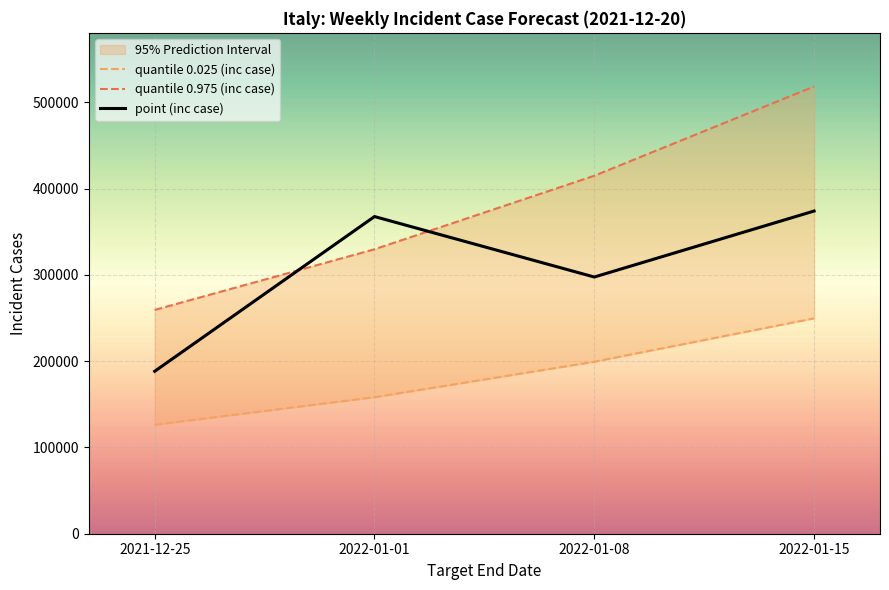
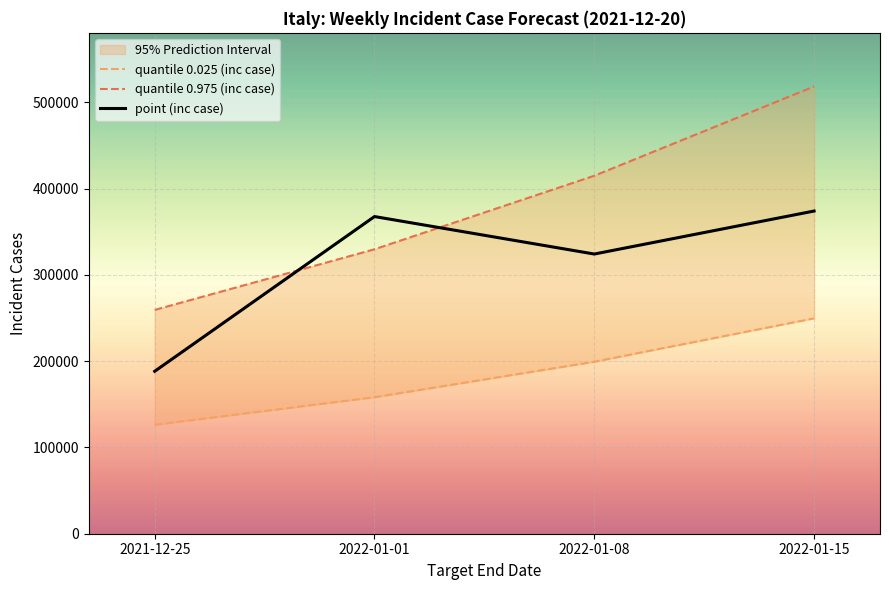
point (inc case), 2022-01-08: 300000 -> 320000
